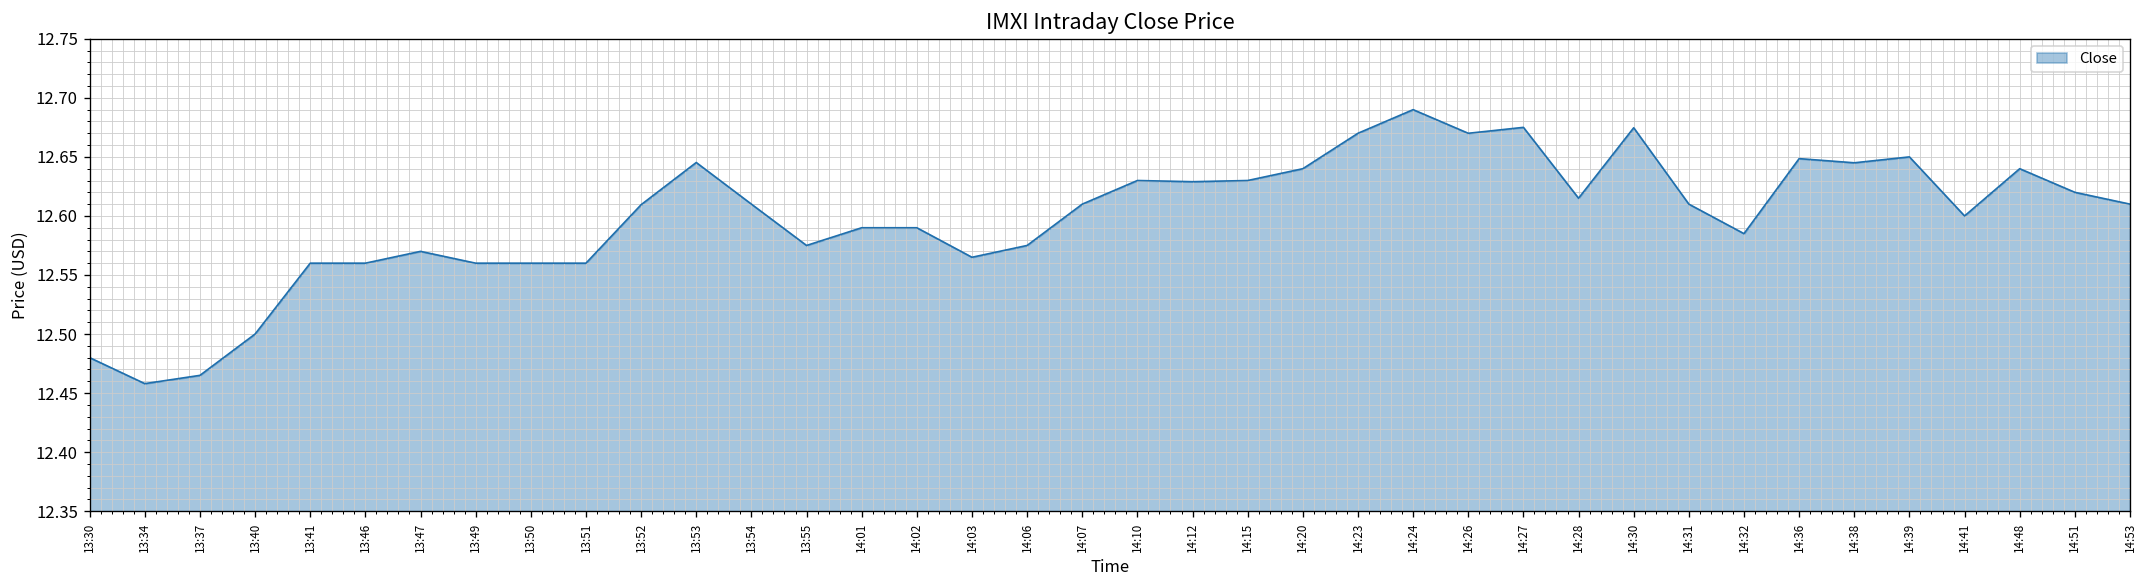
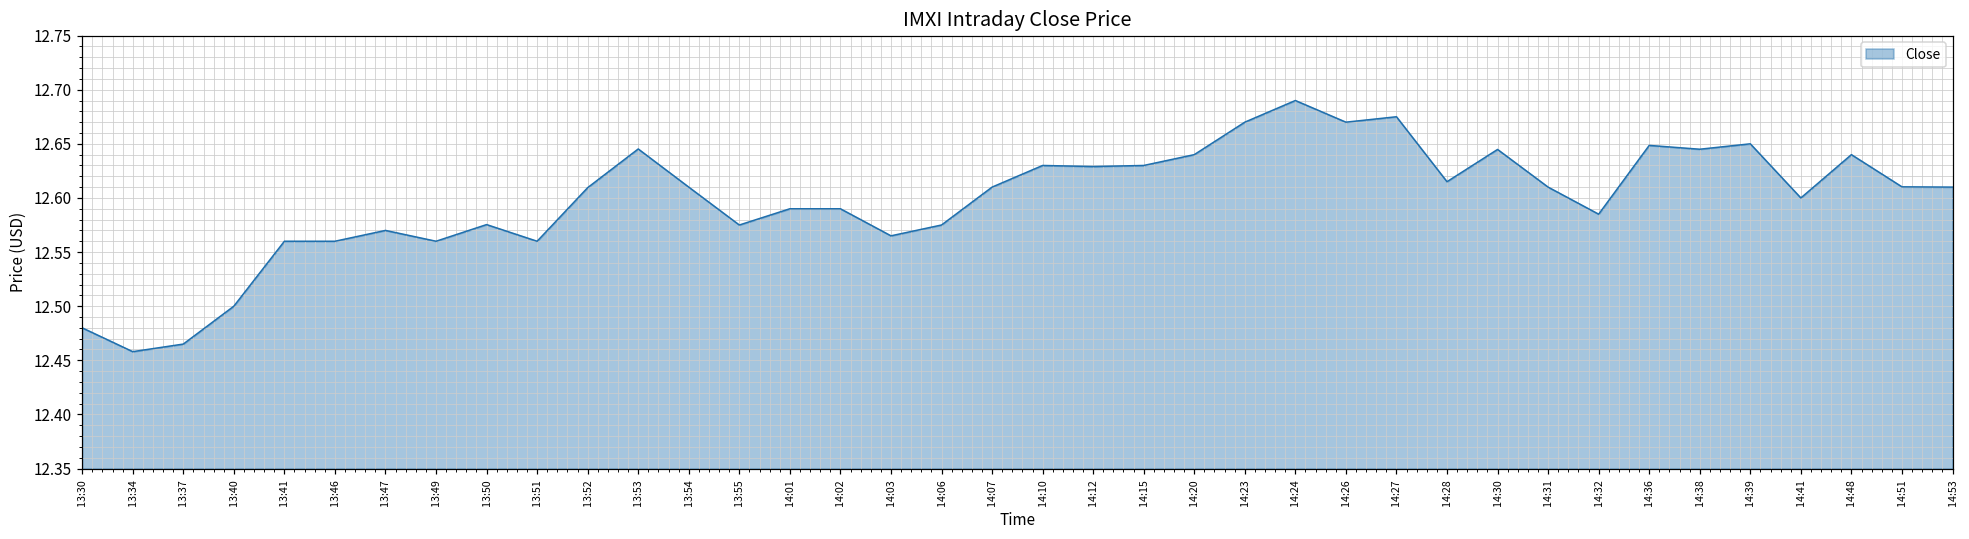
13:50: 12.56 -> 12.58
14:30: 12.67 -> 12.64
14:51: 12.62 -> 12.61
